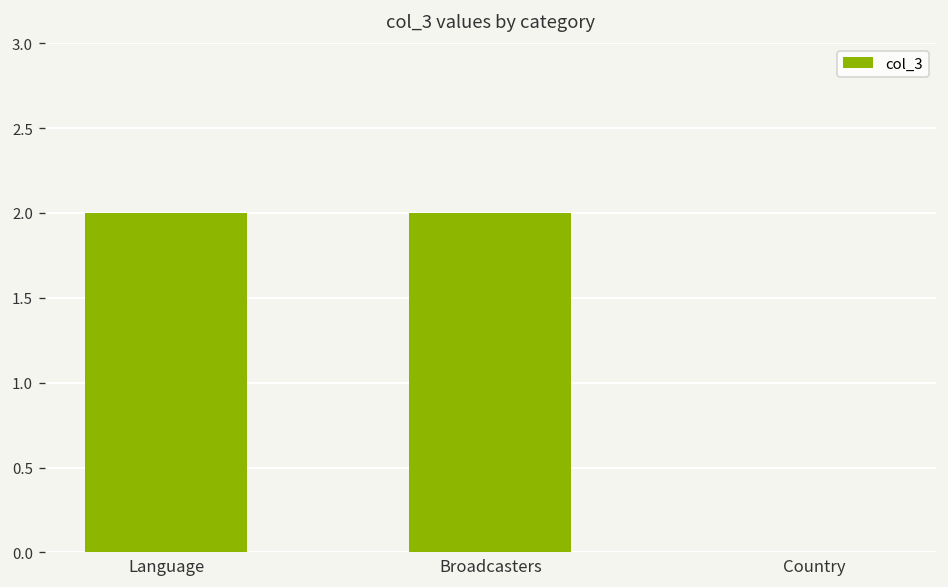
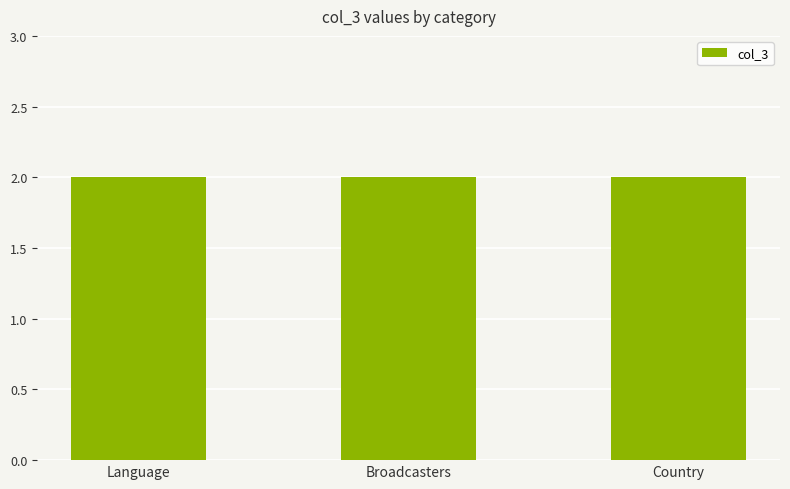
Country: 0 -> 2
